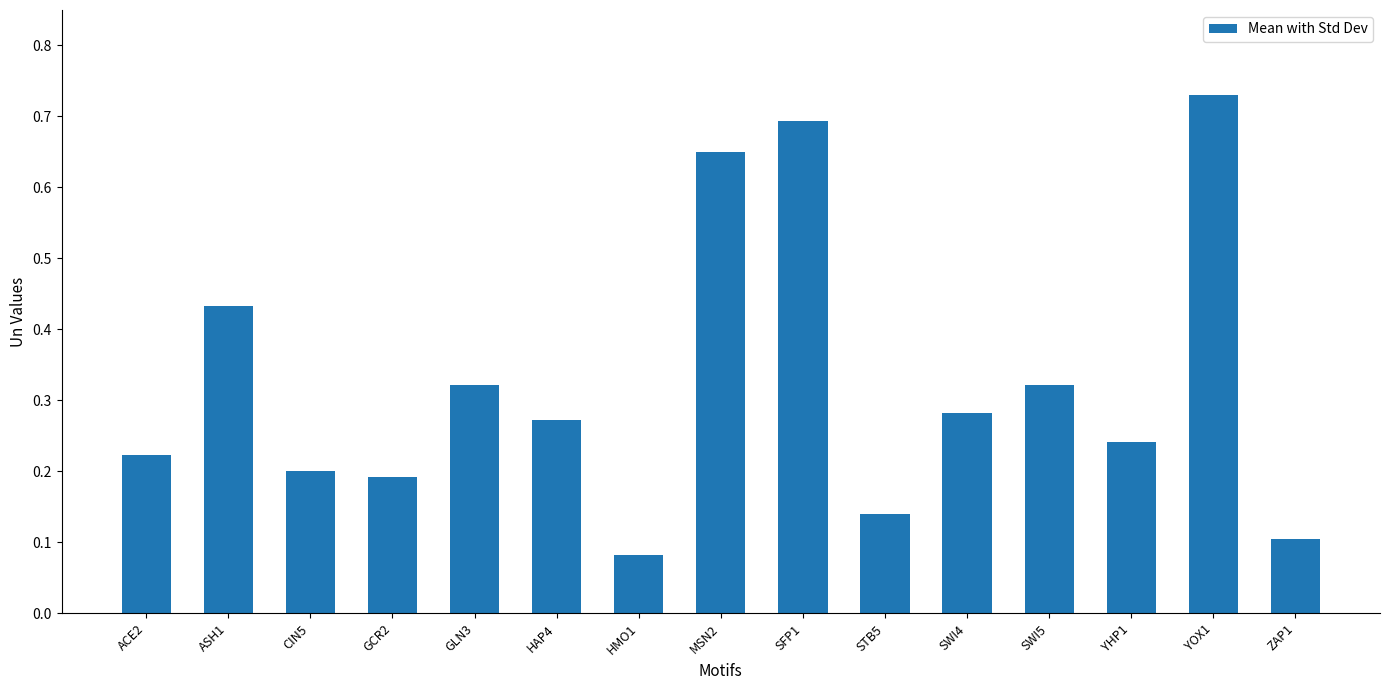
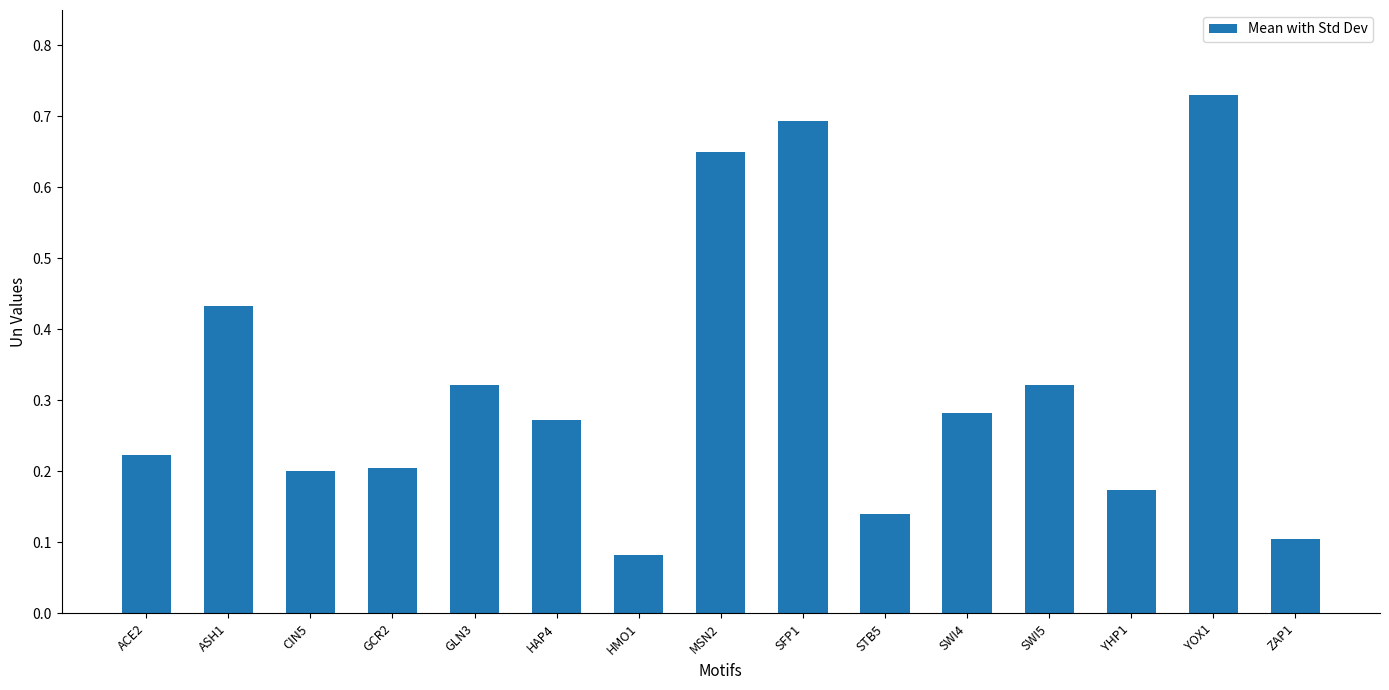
GCR2: 0.19 -> 0.20
YHP1: 0.24 -> 0.17
